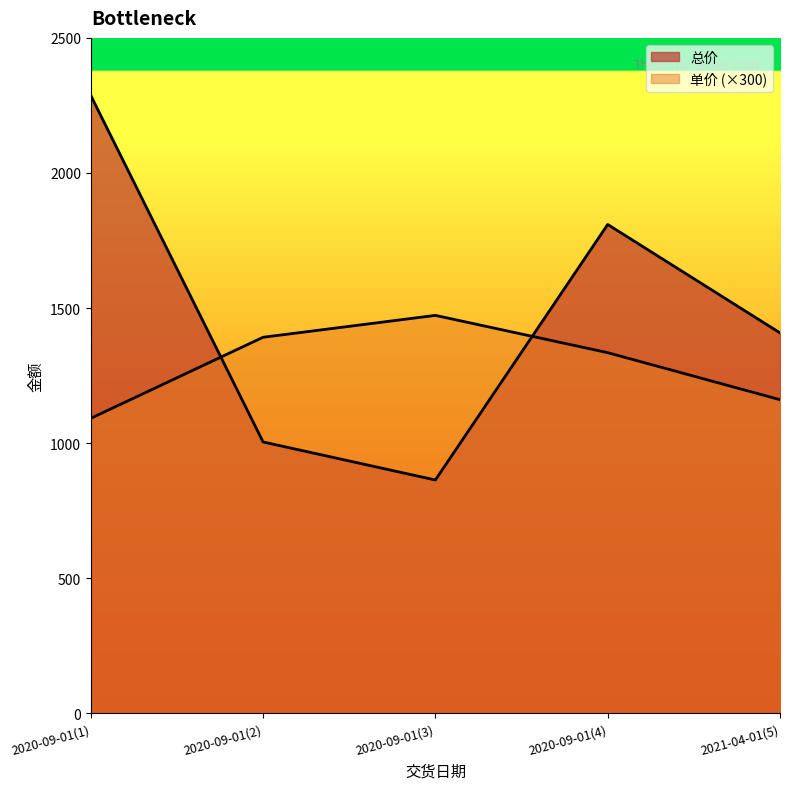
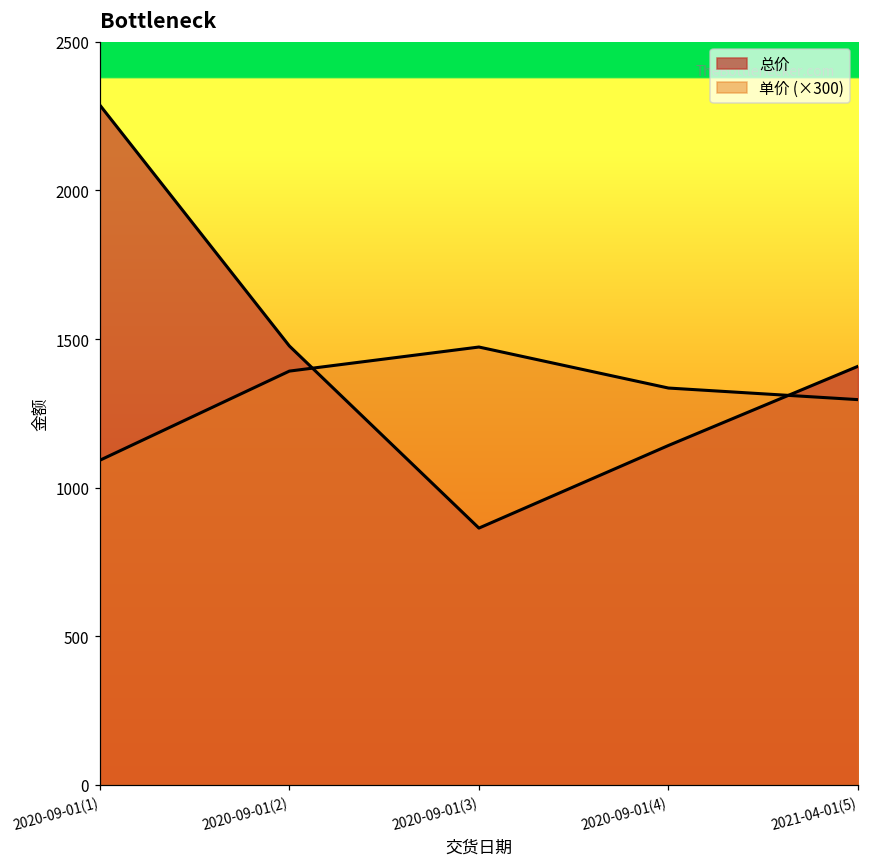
总价, 2020-09-01(2): 1000 -> 1480
总价, 2020-09-01(4): 1810 -> 1140
单价 (×300), 2021-04-01(5): 1160 -> 1300
